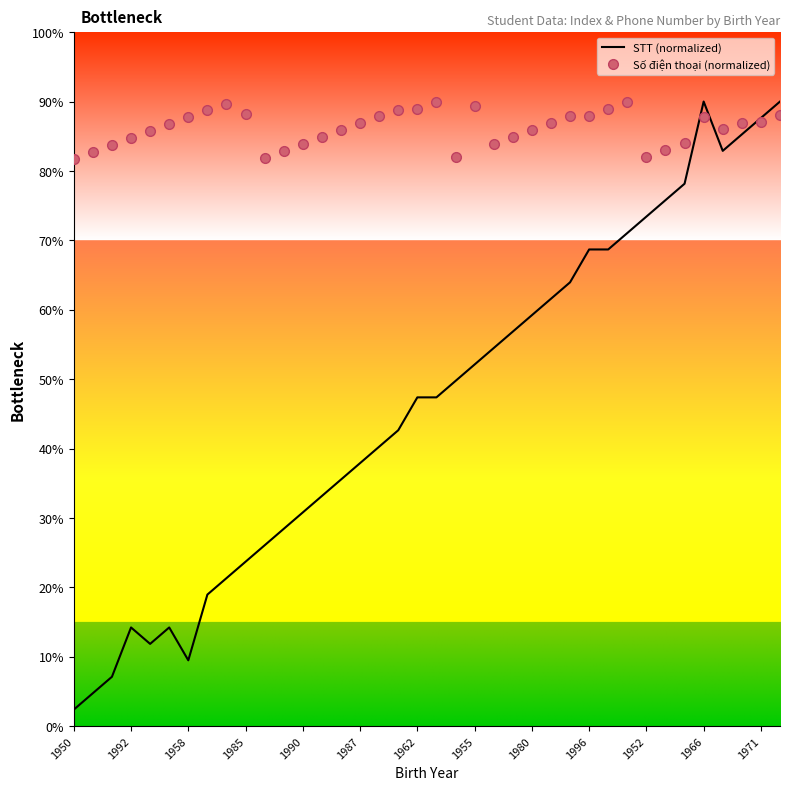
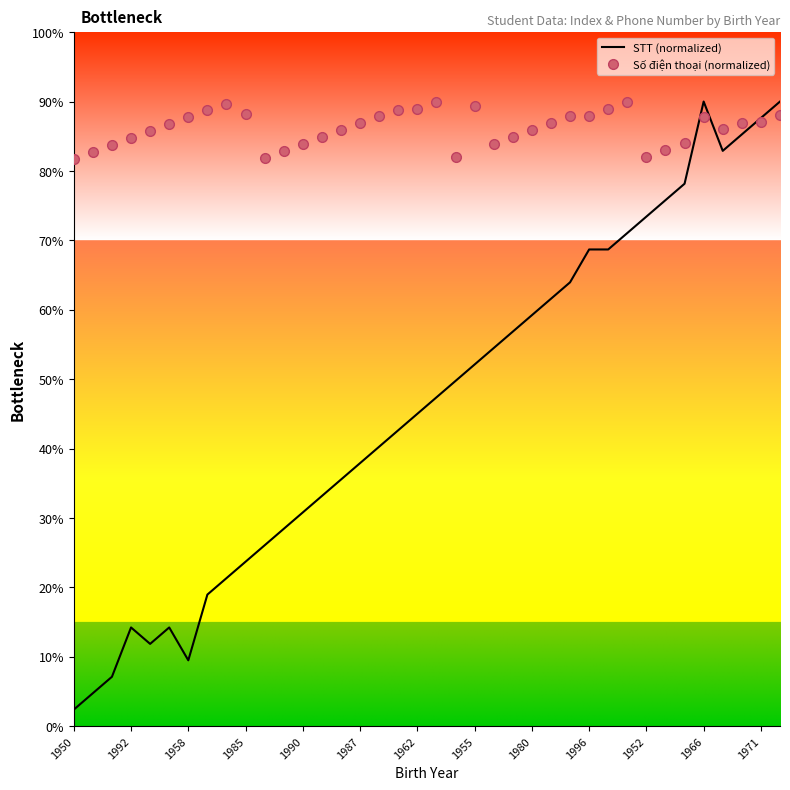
STT (normalized), 1962: 47% -> 45%
